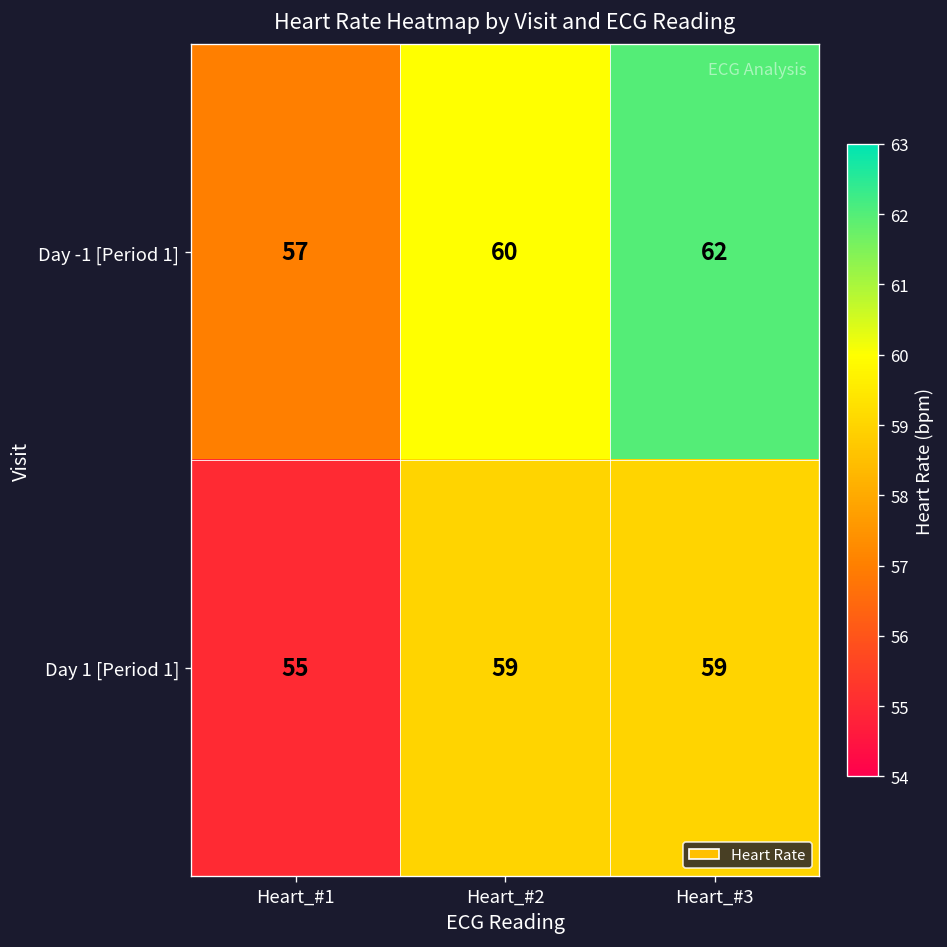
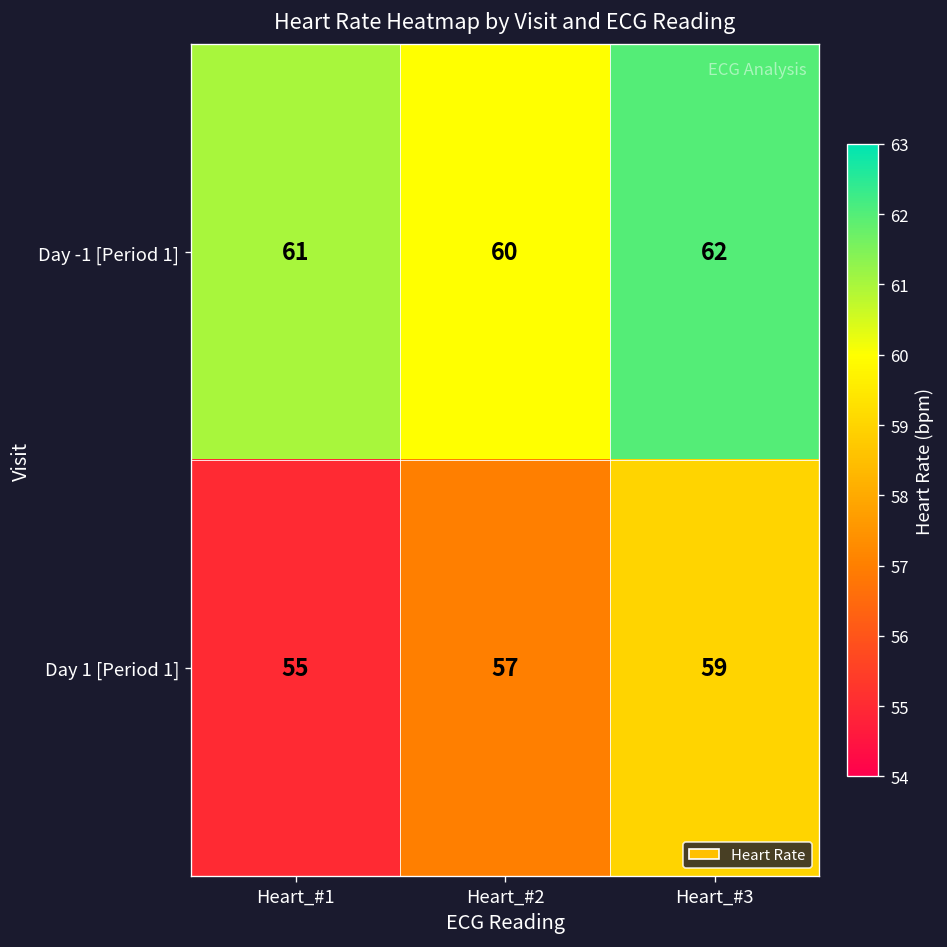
Day -1 [Period 1], Heart_#1: 57 -> 61
Day 1 [Period 1], Heart_#2: 59 -> 57
